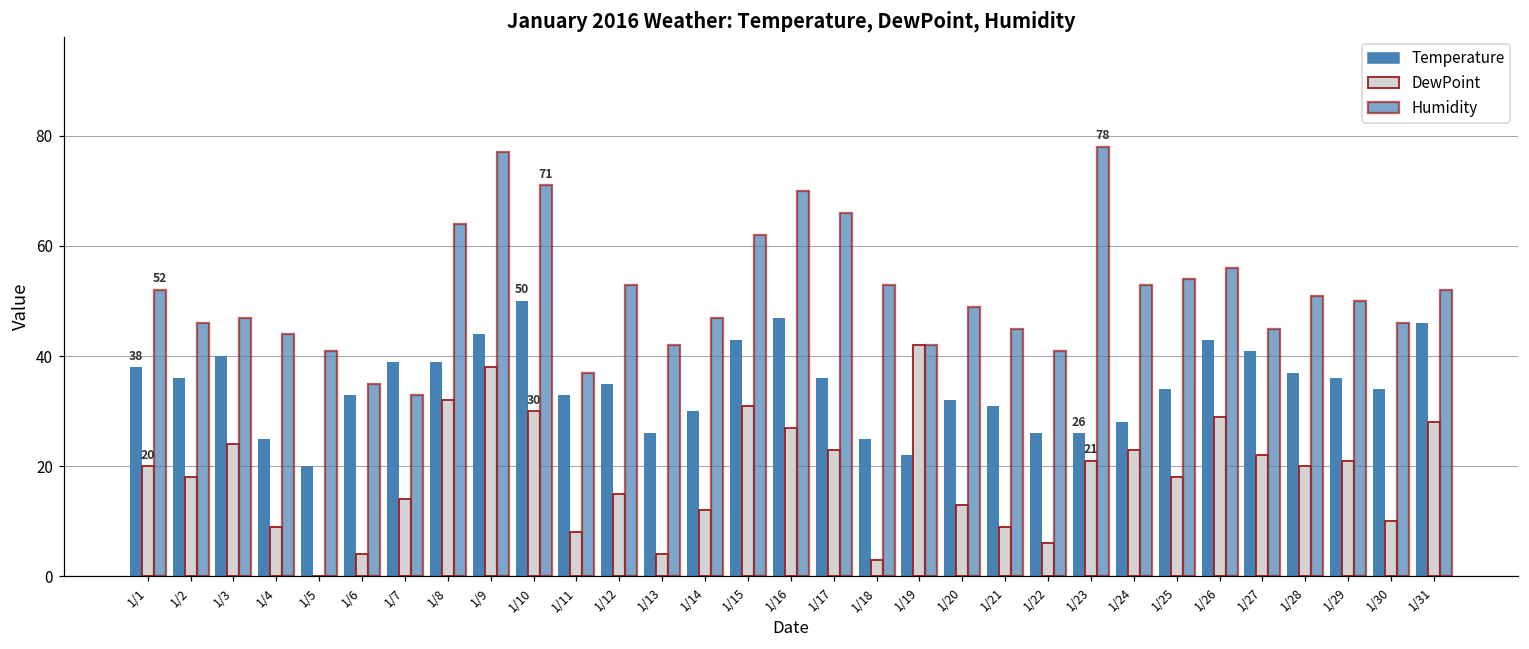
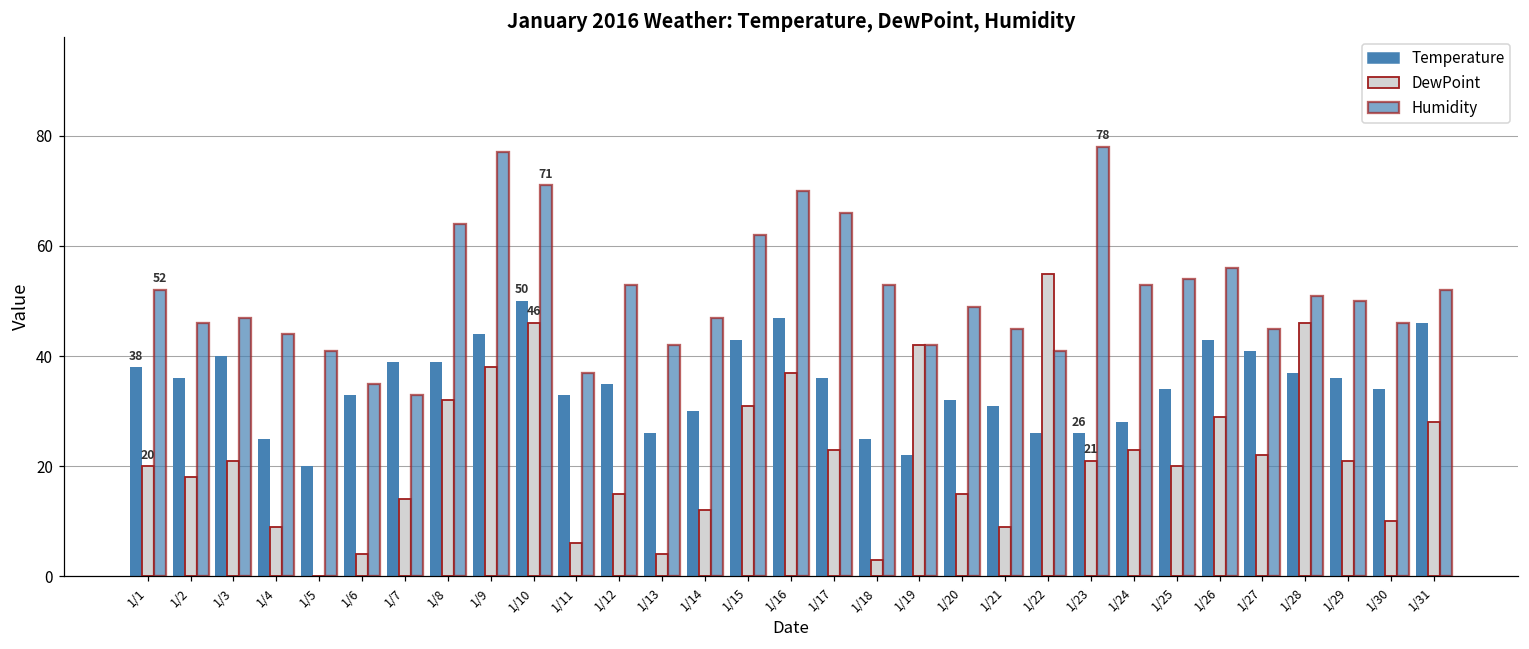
DewPoint, 1/3: 24 -> 21
DewPoint, 1/10: 30 -> 46
DewPoint, 1/11: 8 -> 6
DewPoint, 1/16: 27 -> 37
DewPoint, 1/20: 13 -> 15
DewPoint, 1/22: 6 -> 55
DewPoint, 1/25: 18 -> 20
DewPoint, 1/28: 20 -> 46
